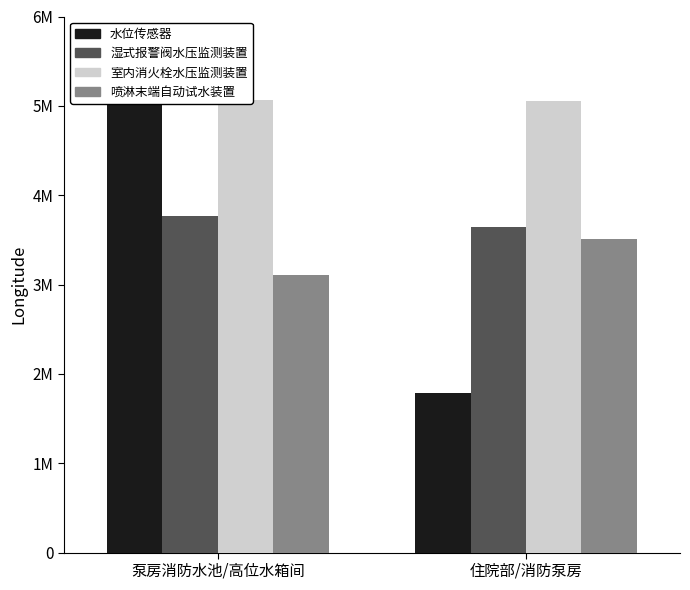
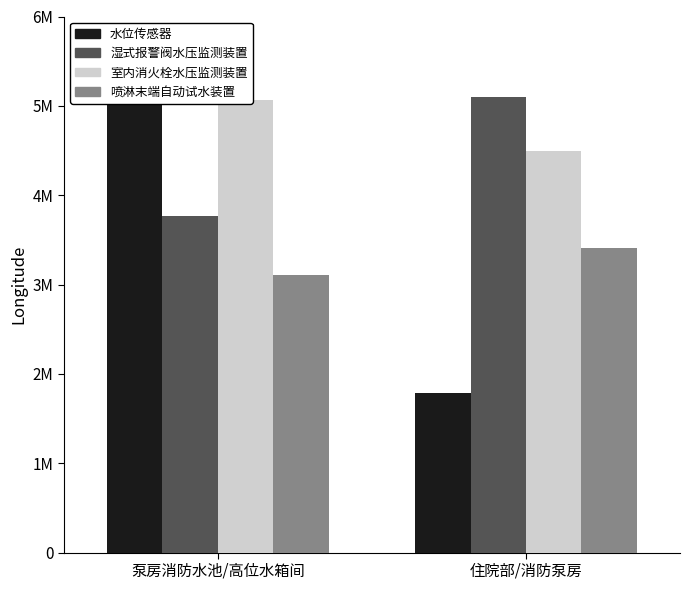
湿式报警阀水压监测装置, 住院部/消防泵房: 3600000 -> 5100000
室内消火栓水压监测装置, 住院部/消防泵房: 5100000 -> 4500000
喷淋末端自动试水装置, 住院部/消防泵房: 3500000 -> 3400000
